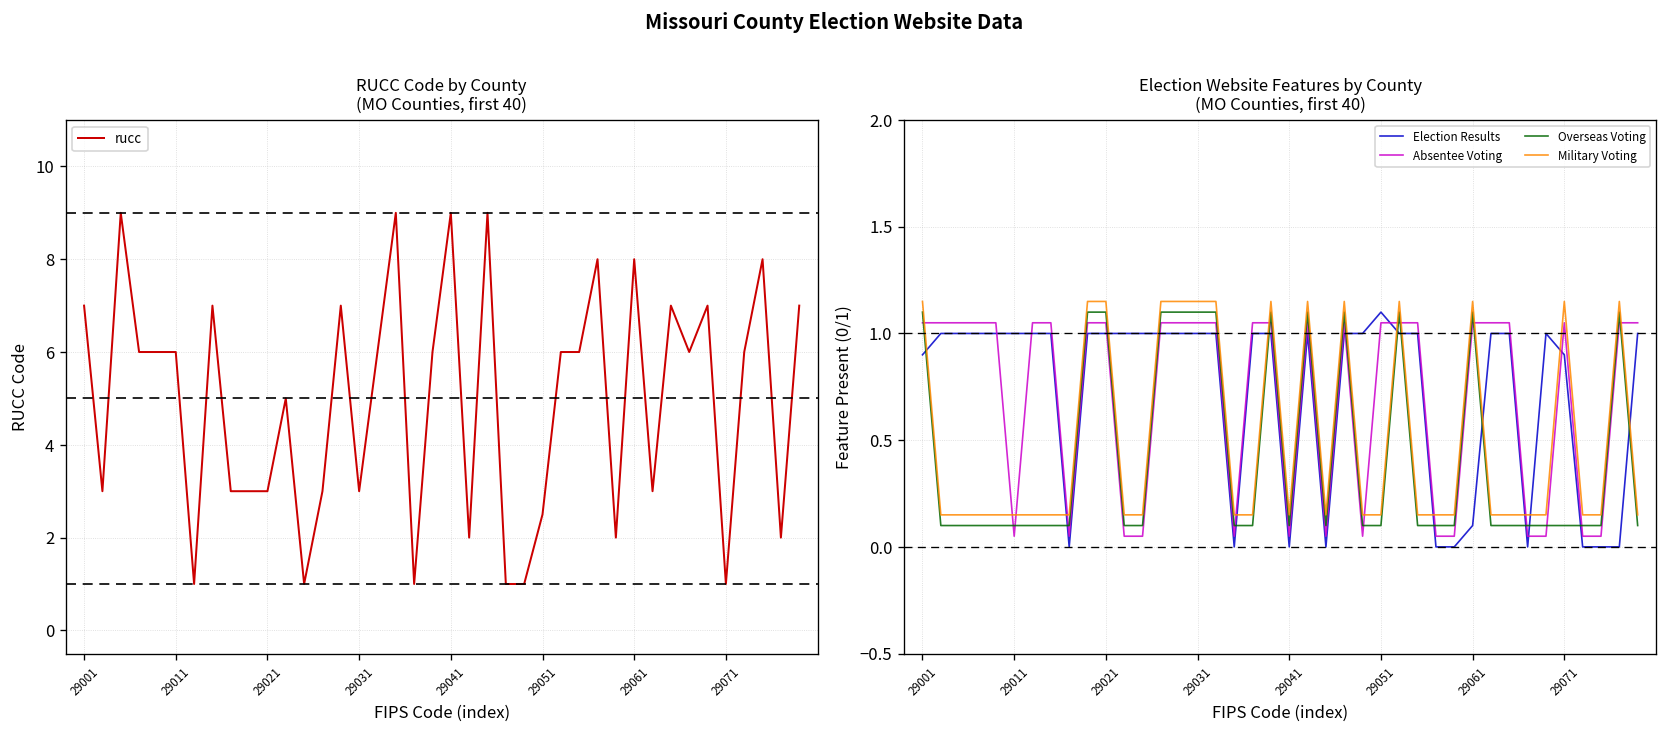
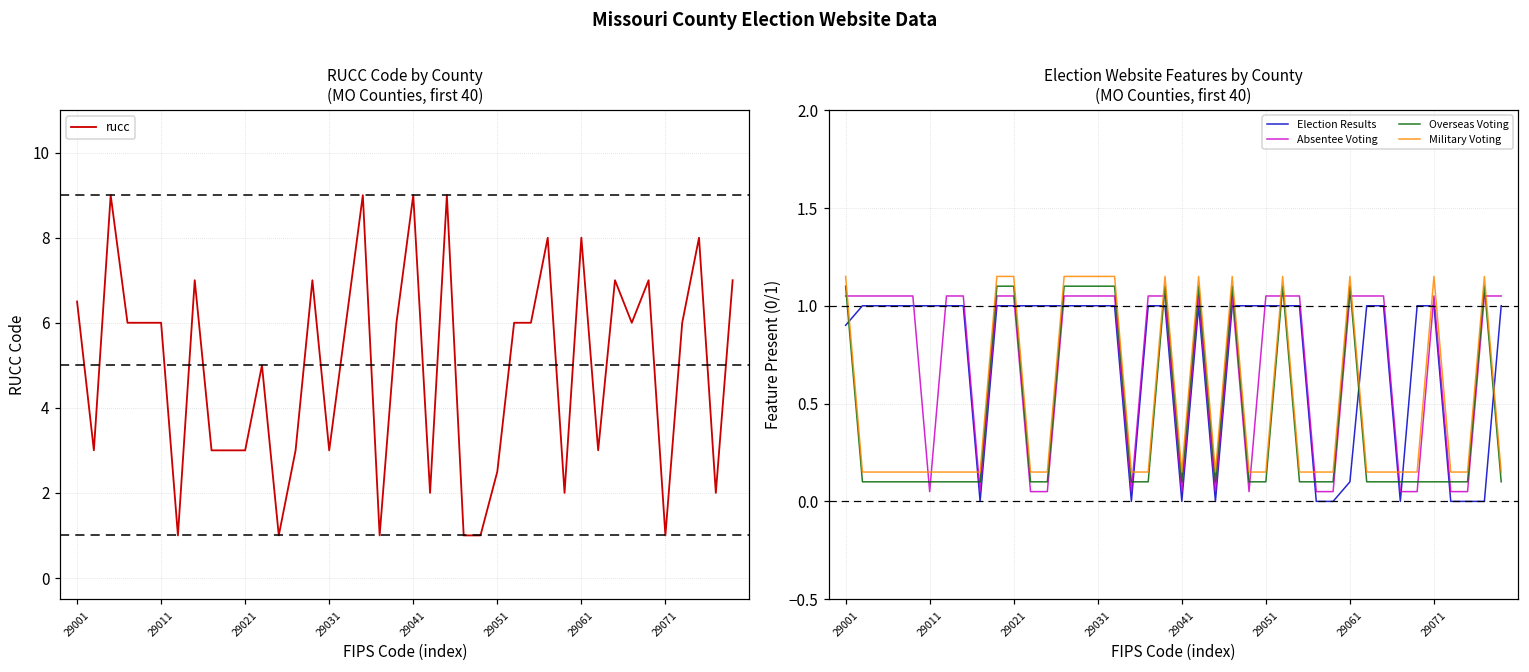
RUCC Code by County (MO Counties, first 40), 29001: 7.0 -> 6.5
Election Website Features by County (MO Counties, first 40), Election Results, 29051: 1.1 -> 1.0
Election Website Features by County (MO Counties, first 40), Election Results, 29071: 0.9 -> 1.0
